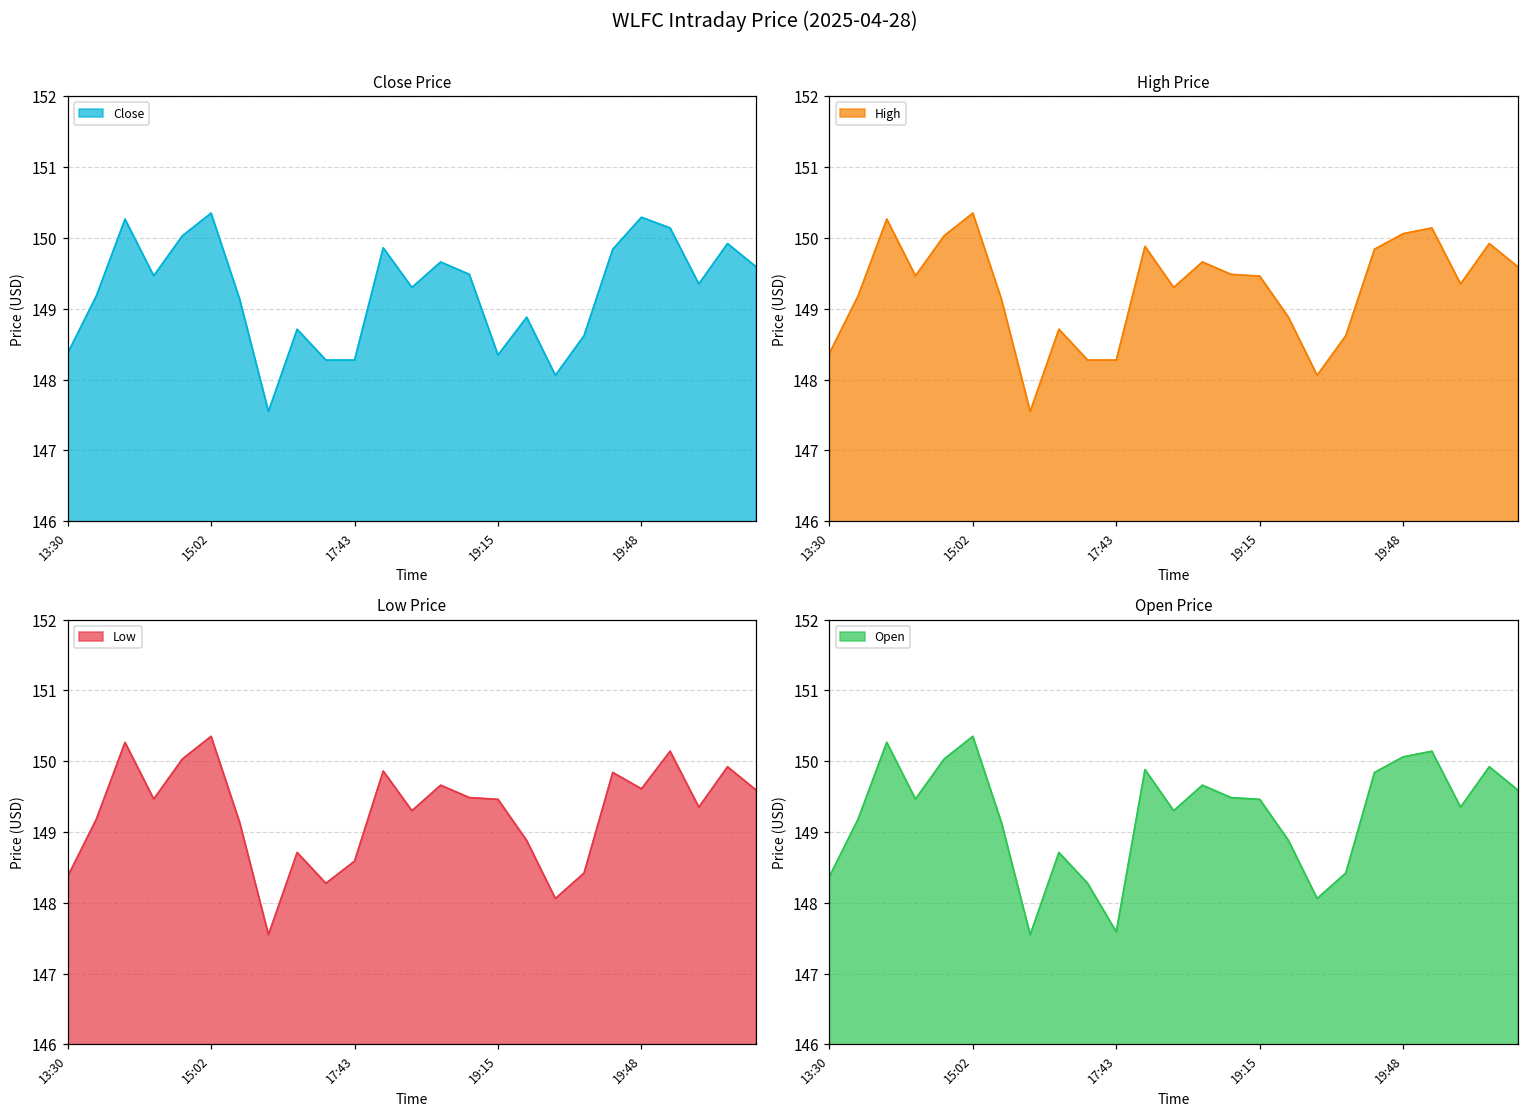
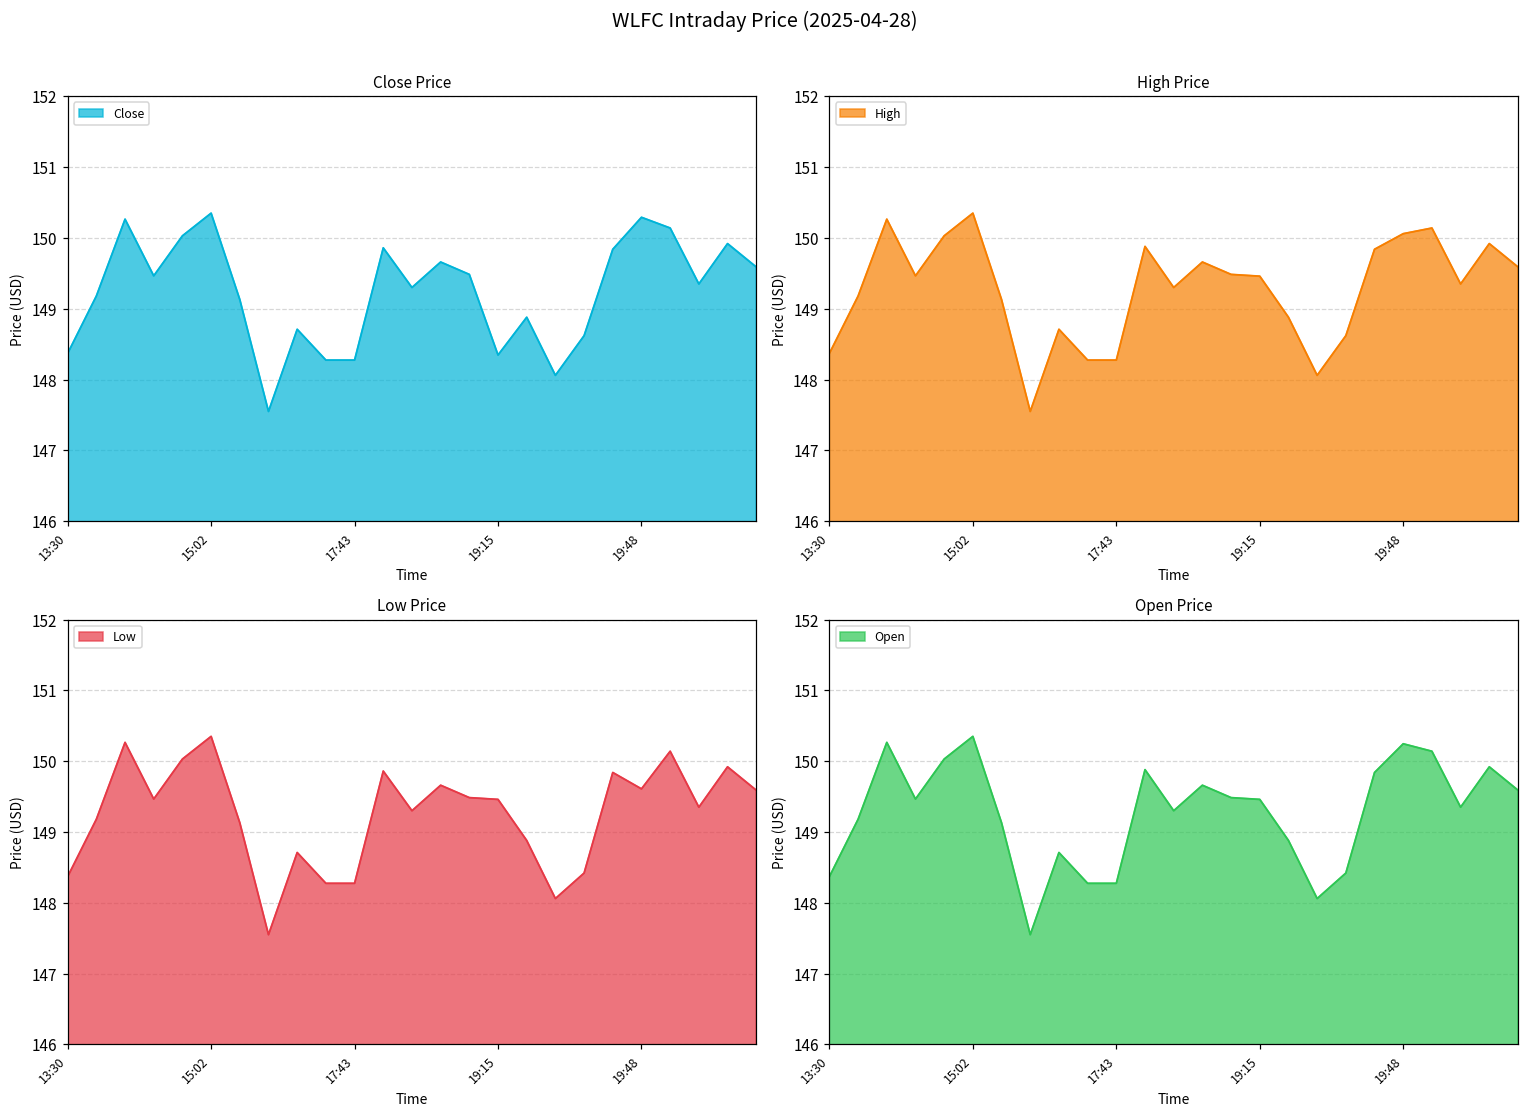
Low Price, 17:43: 148.6 -> 148.3
Open Price, 17:43: 147.6 -> 148.3
Open Price, 19:48: 150.1 -> 150.2
